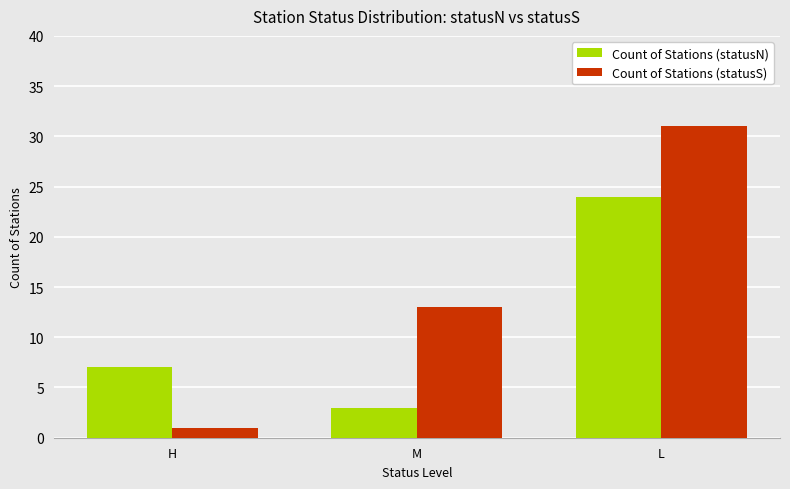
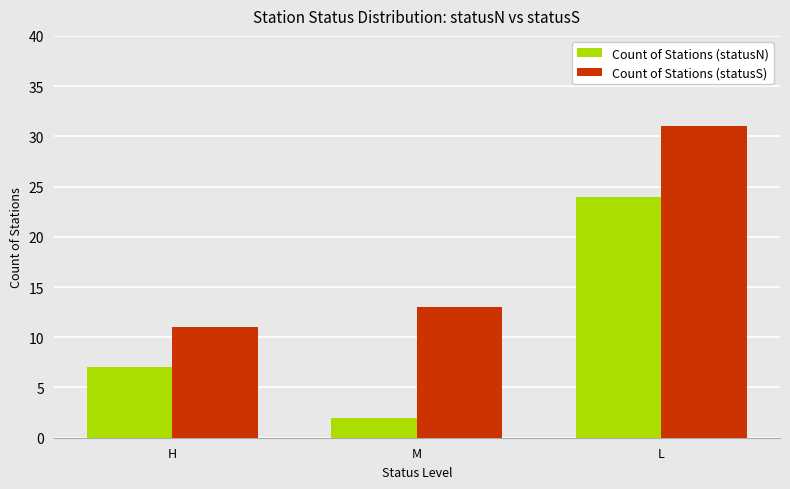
Count of Stations (statusS), H: 1 -> 11
Count of Stations (statusN), M: 3 -> 2
